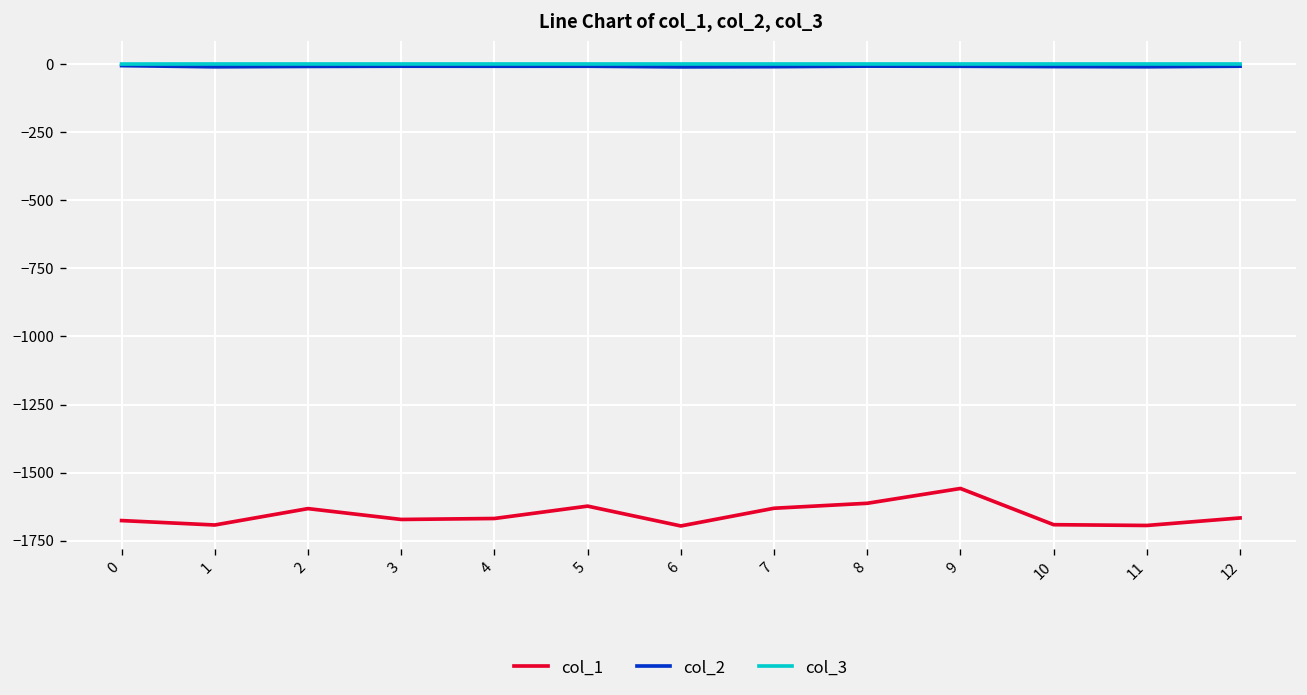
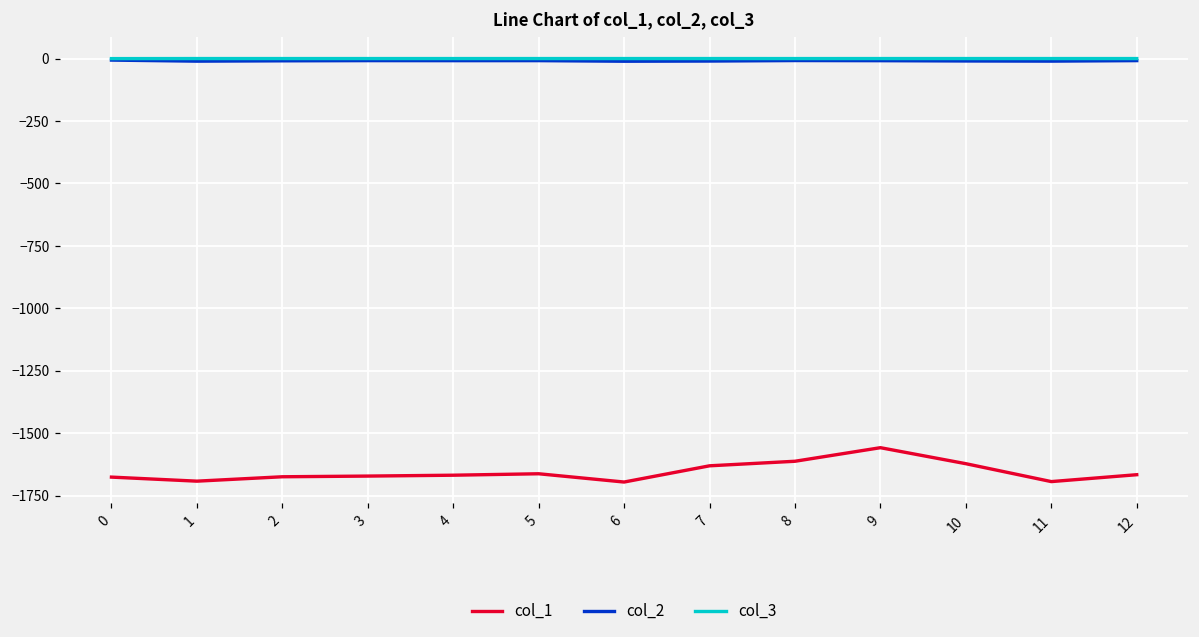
col_1, 2: -1630 -> -1670
col_1, 5: -1620 -> -1660
col_1, 10: -1690 -> -1620
